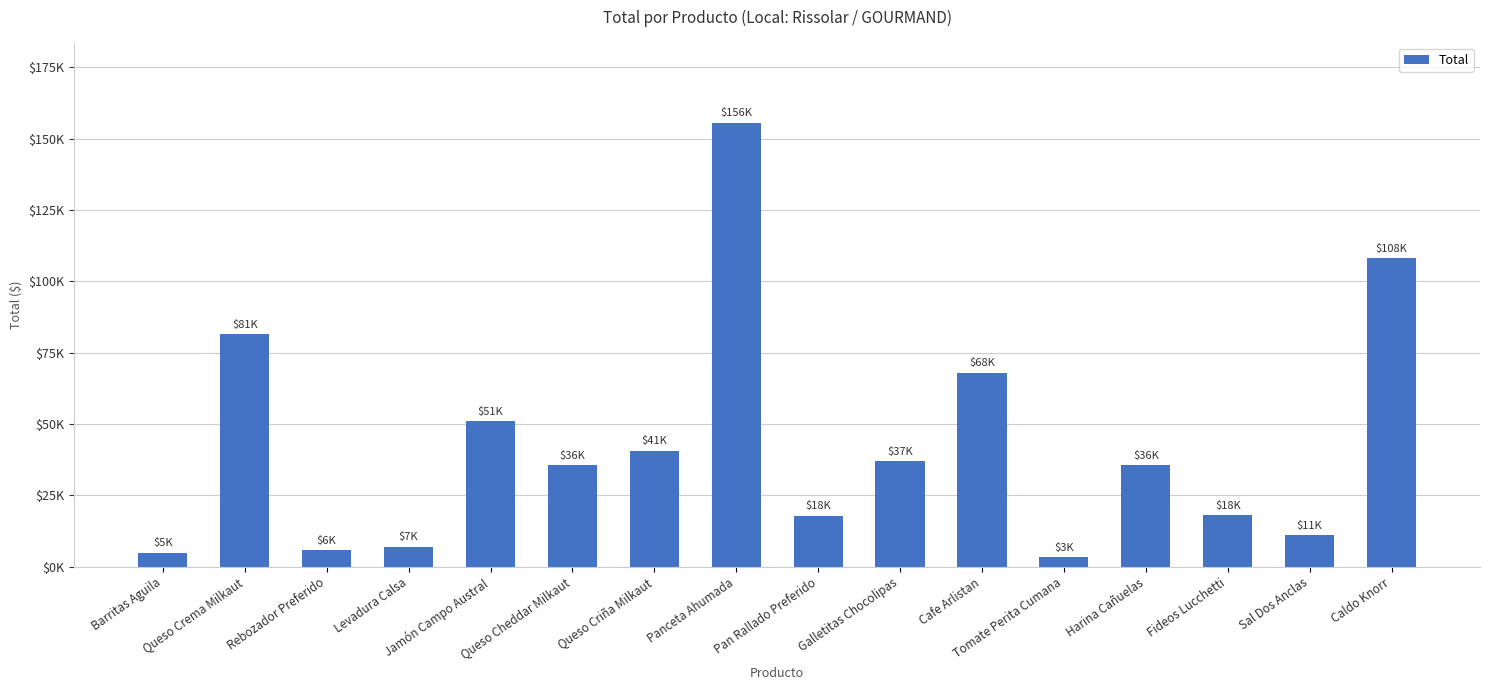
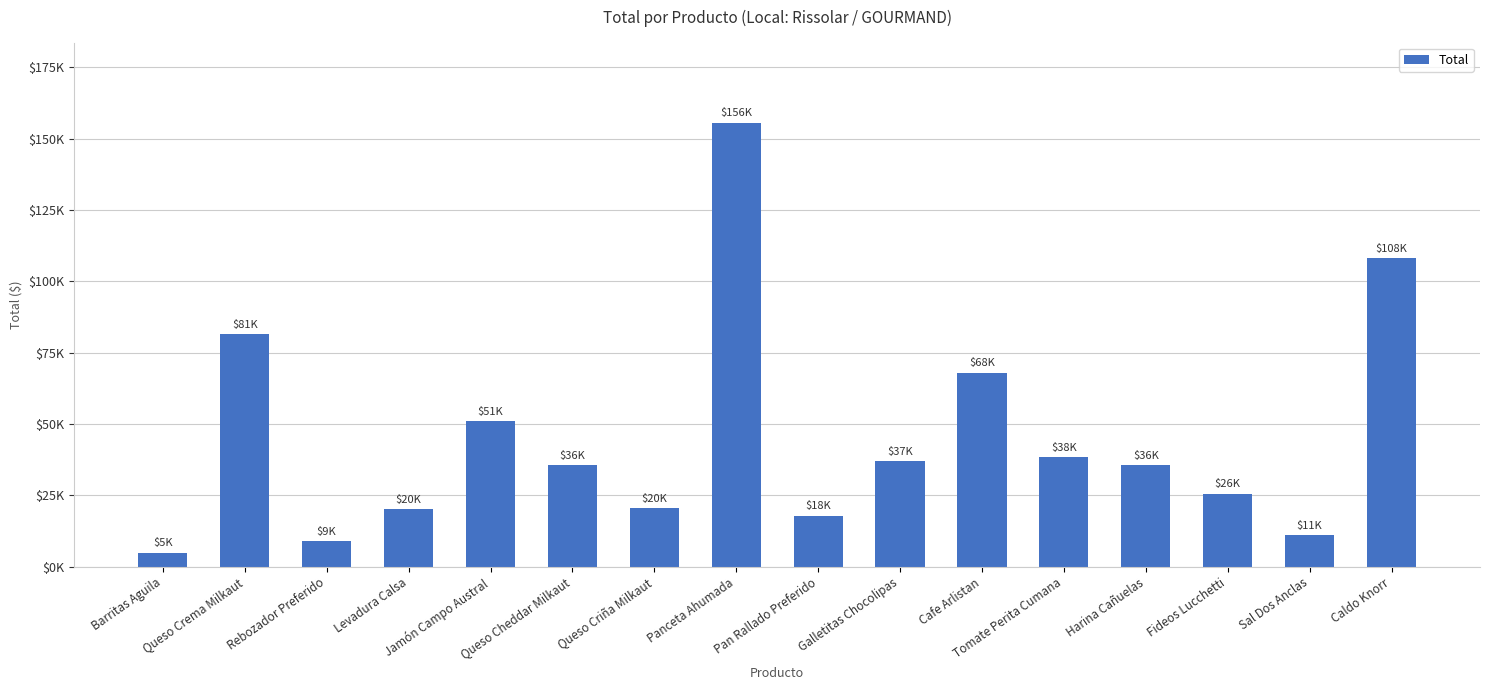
Rebozador Preferido: $6K -> $9K
Levadura Calsa: $7K -> $20K
Queso Criña Milkaut: $41K -> $20K
Tomate Perita Cumana: $3K -> $38K
Fideos Lucchetti: $18K -> $26K
